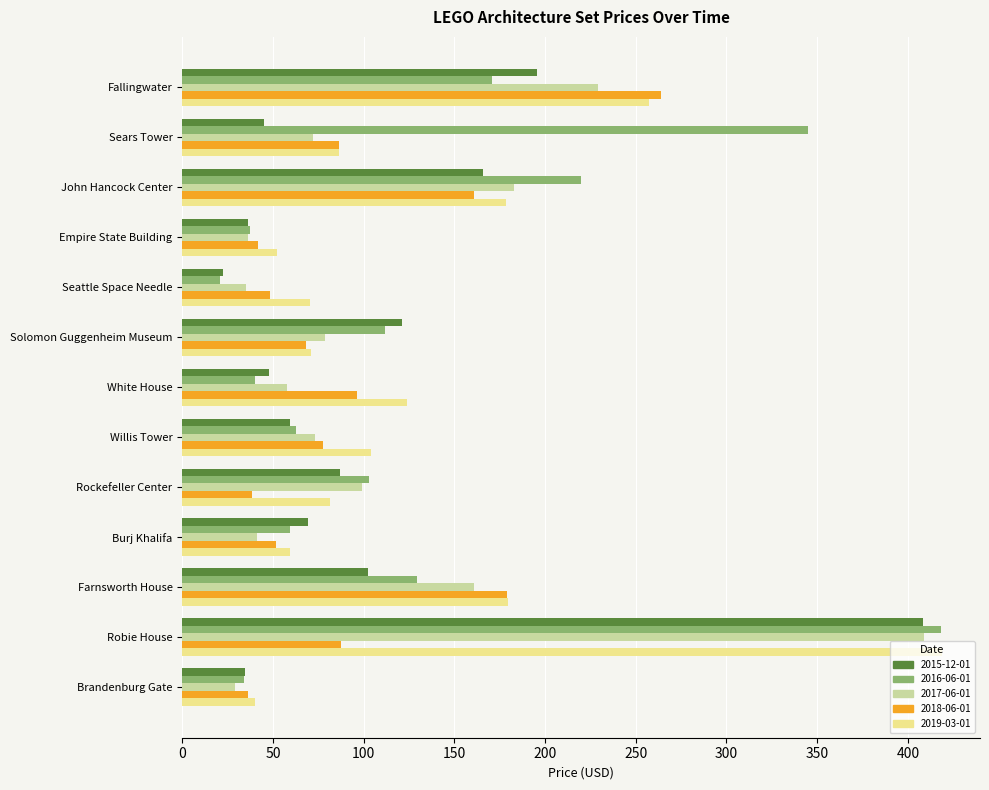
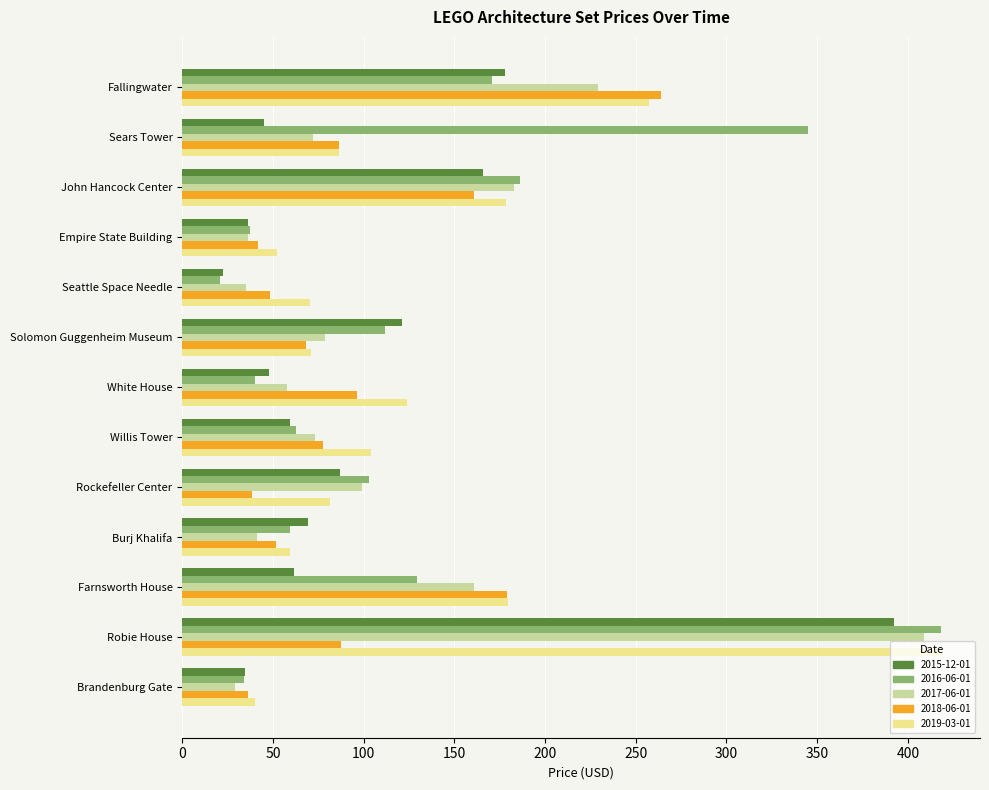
2015-12-01, Fallingwater: 195 -> 178
2016-06-01, John Hancock Center: 220 -> 186
2015-12-01, Farnsworth House: 103 -> 61
2015-12-01, Robie House: 408 -> 392
